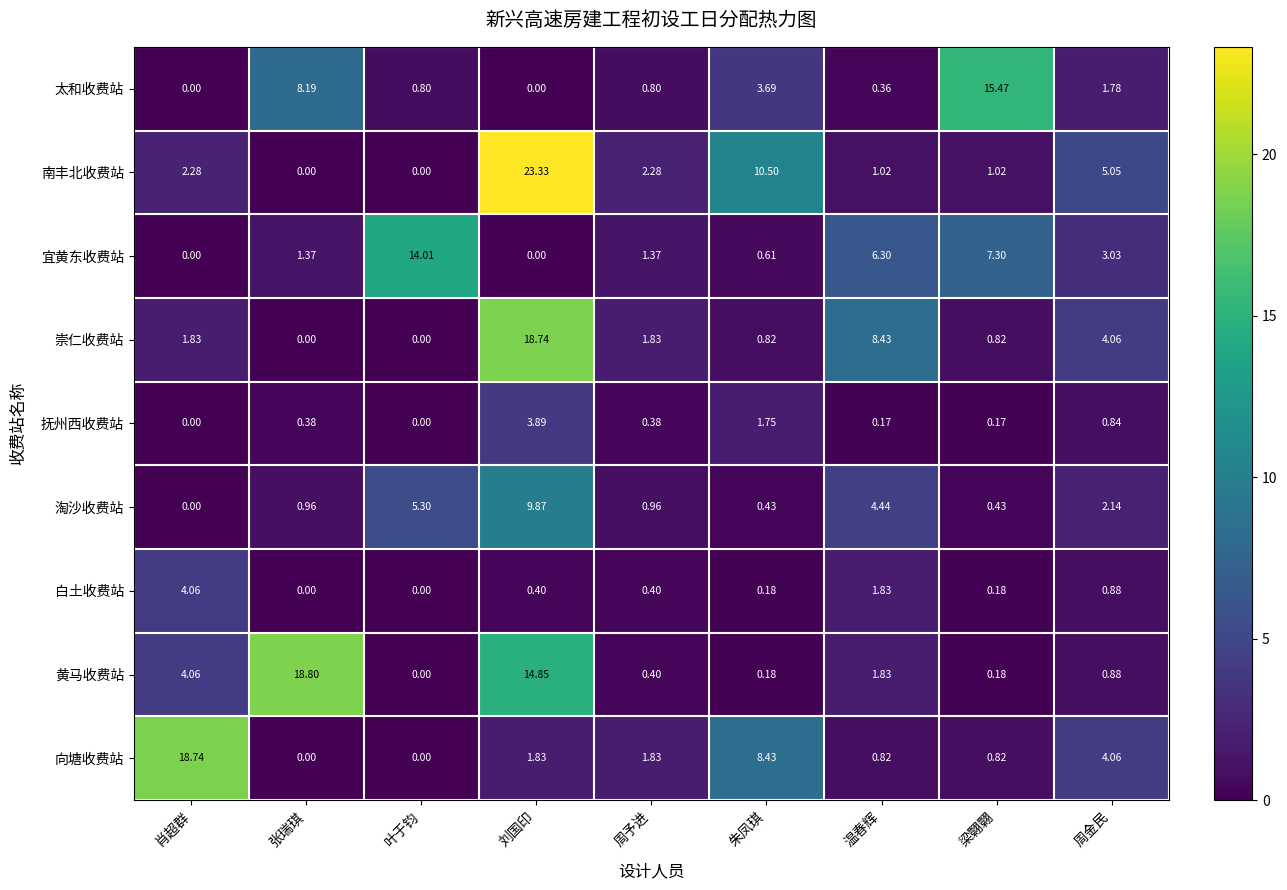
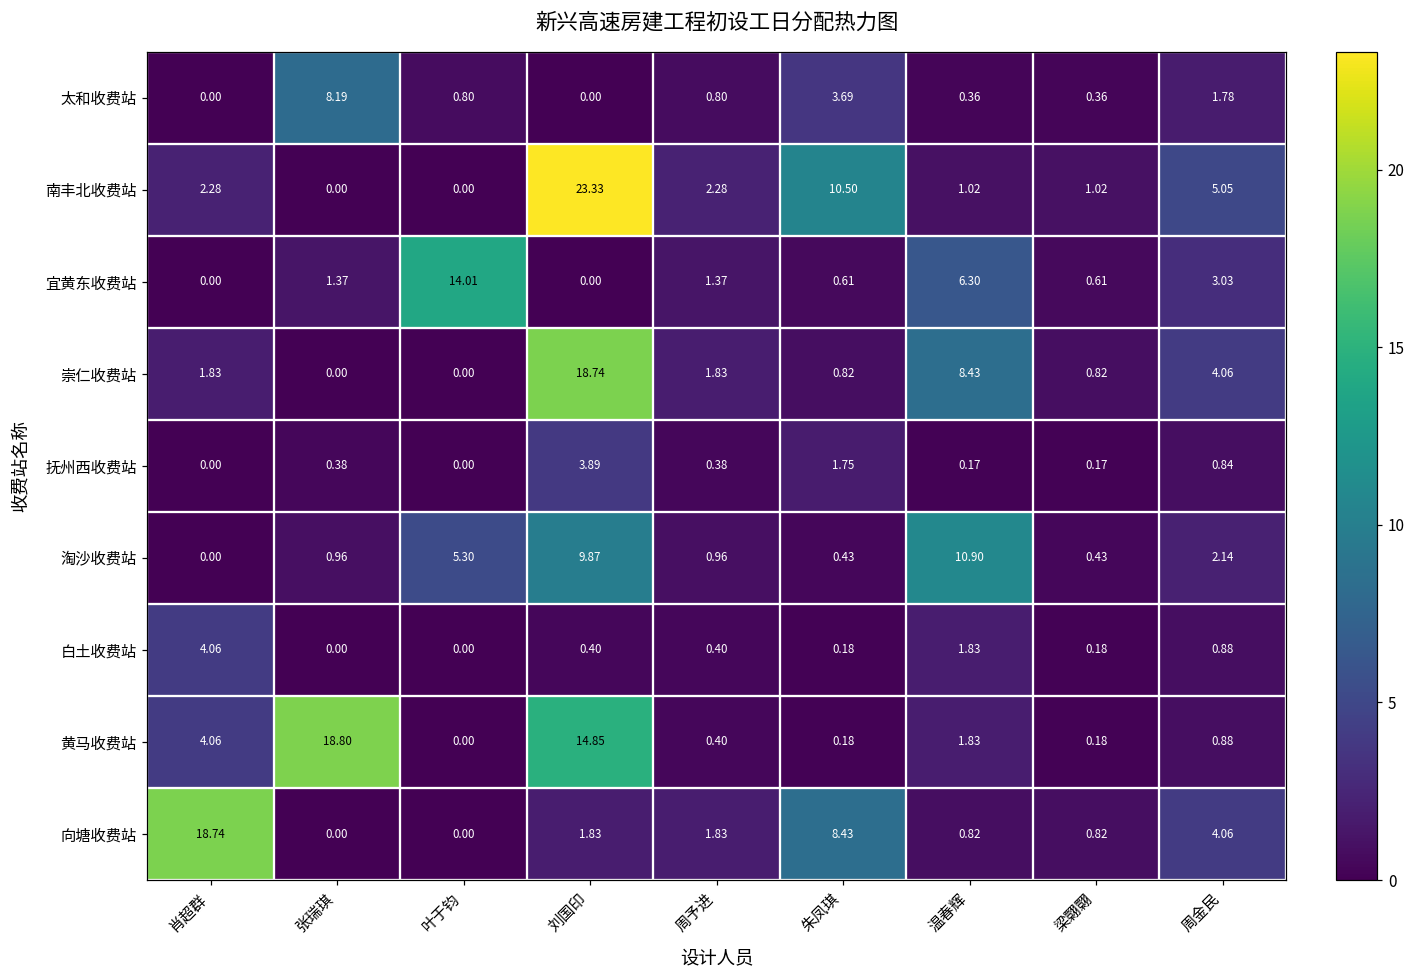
太和收费站, 梁翾翾: 15.47 -> 0.36
宜黄东收费站, 梁翾翾: 7.30 -> 0.61
淘沙收费站, 温春辉: 4.44 -> 10.90
